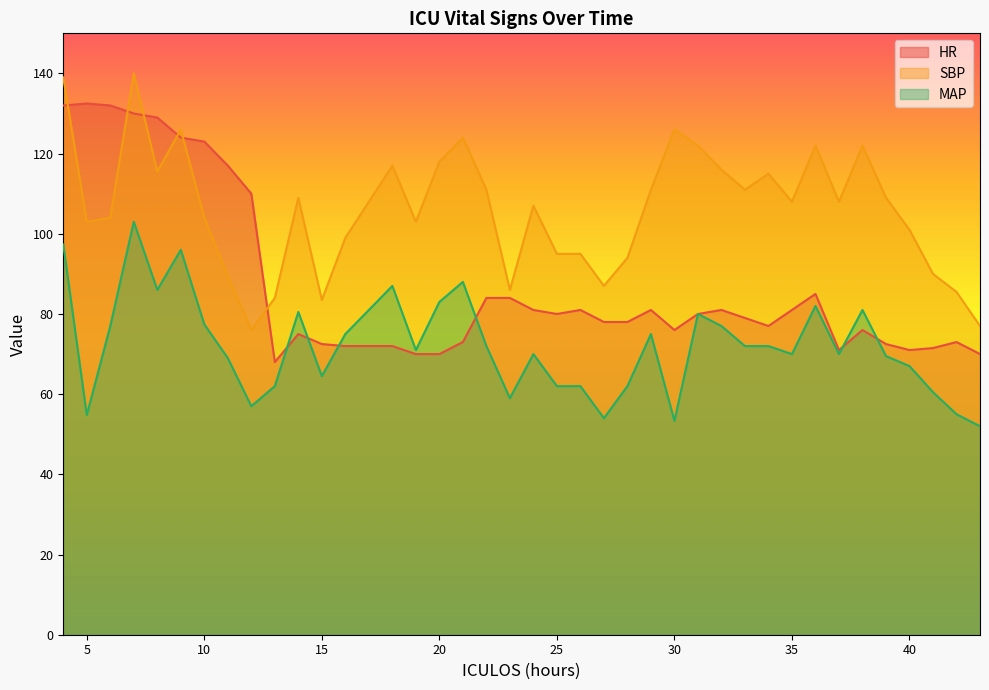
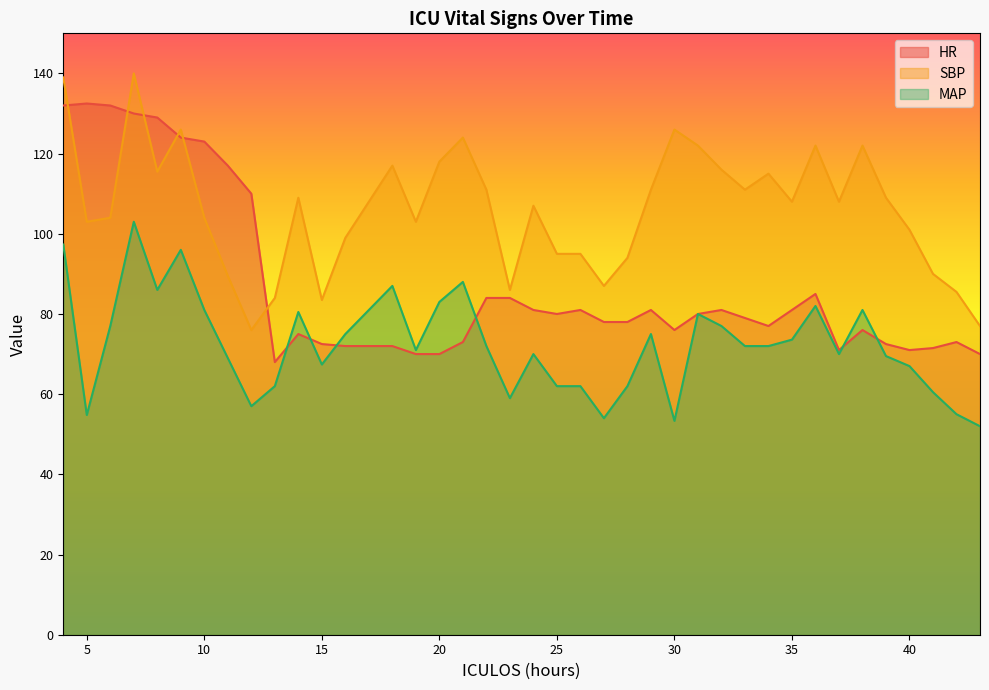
MAP, 10: 77 -> 81
MAP, 15: 65 -> 67
MAP, 35: 70 -> 74
